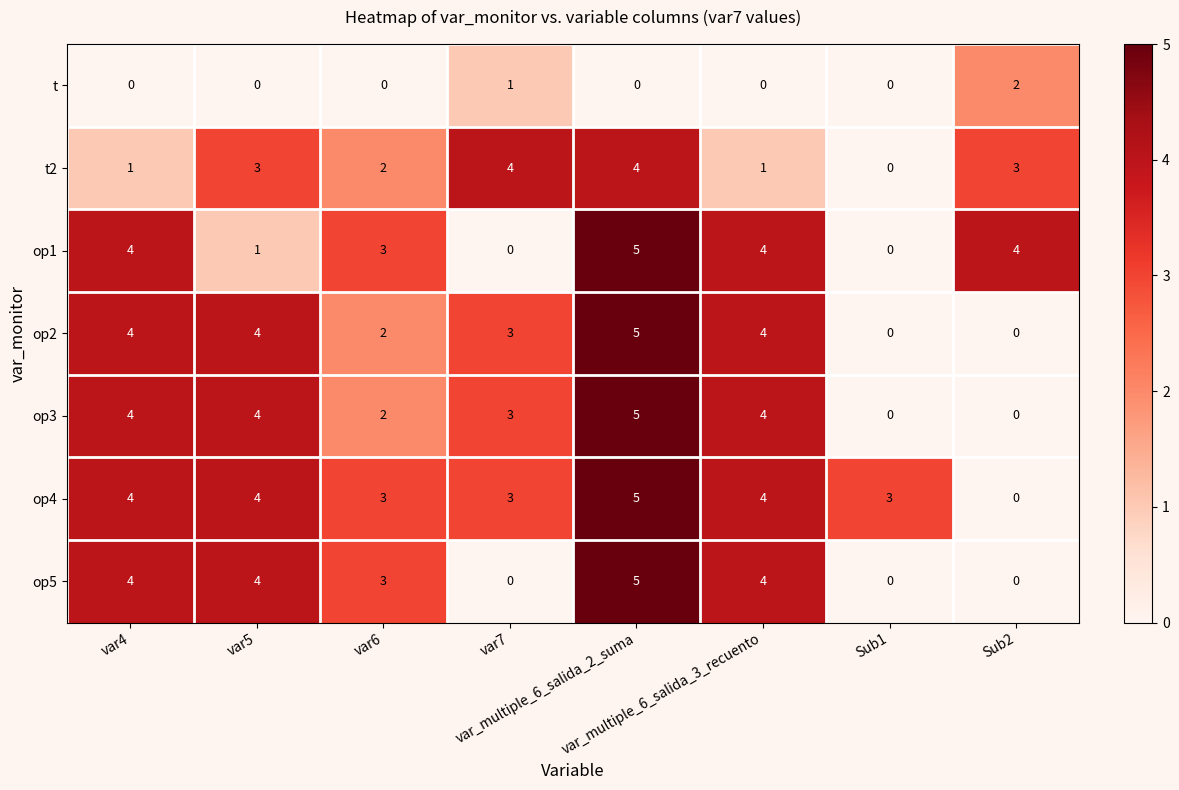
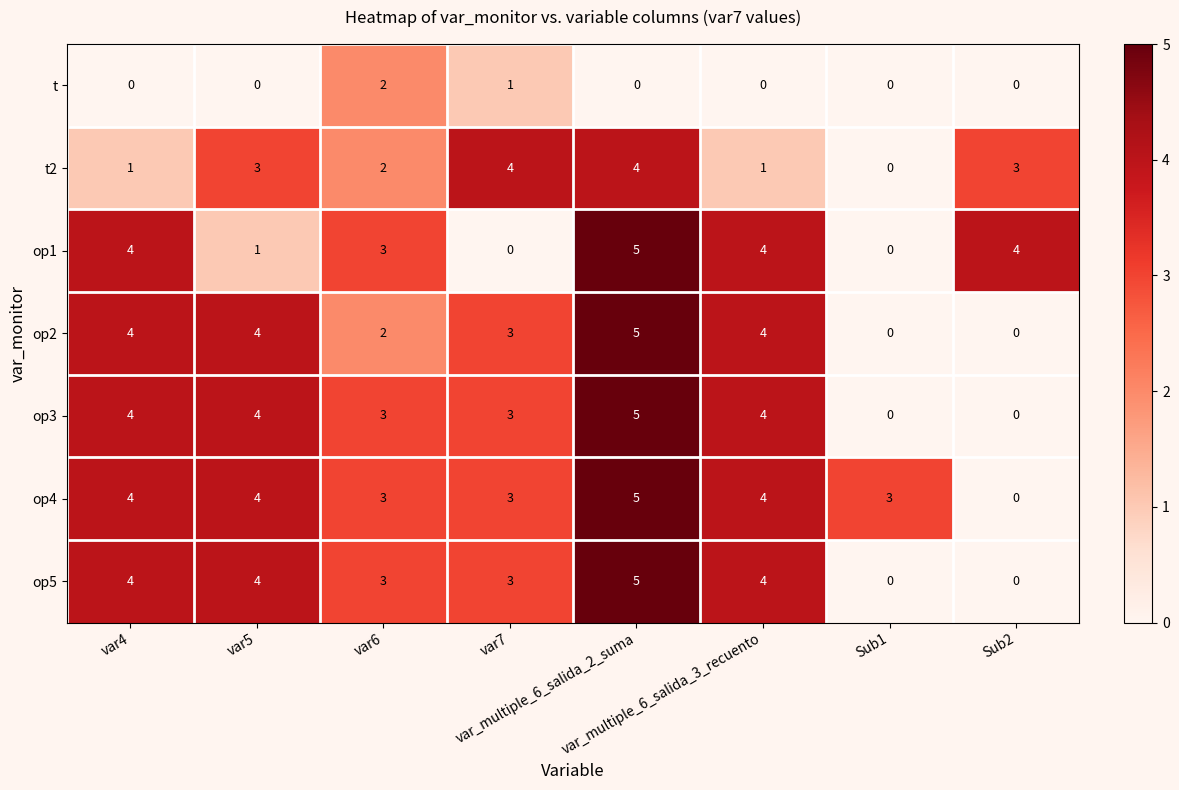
t, var6: 0 -> 2
t, Sub2: 2 -> 0
op3, var6: 2 -> 3
op5, var7: 0 -> 3
